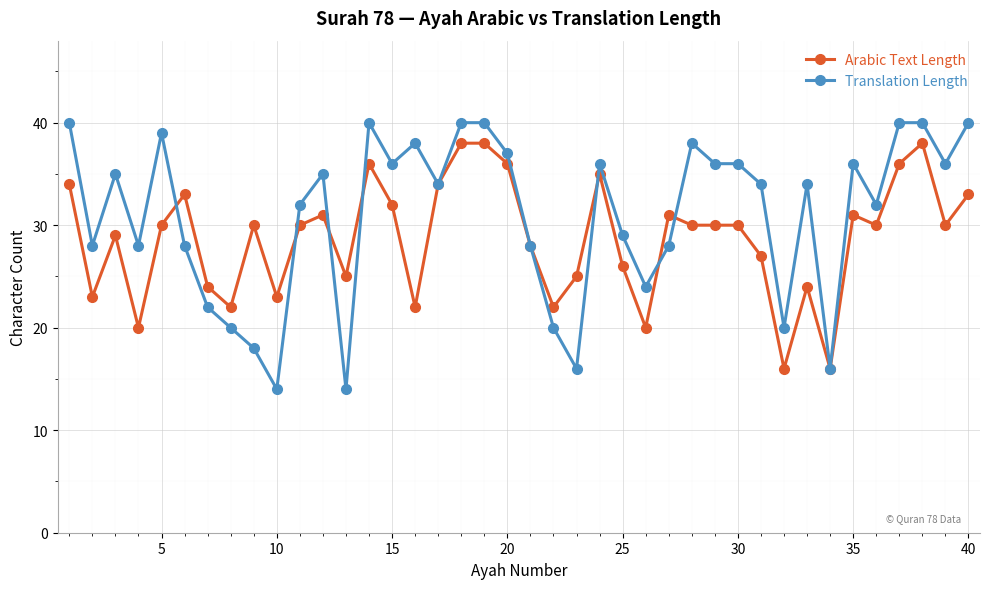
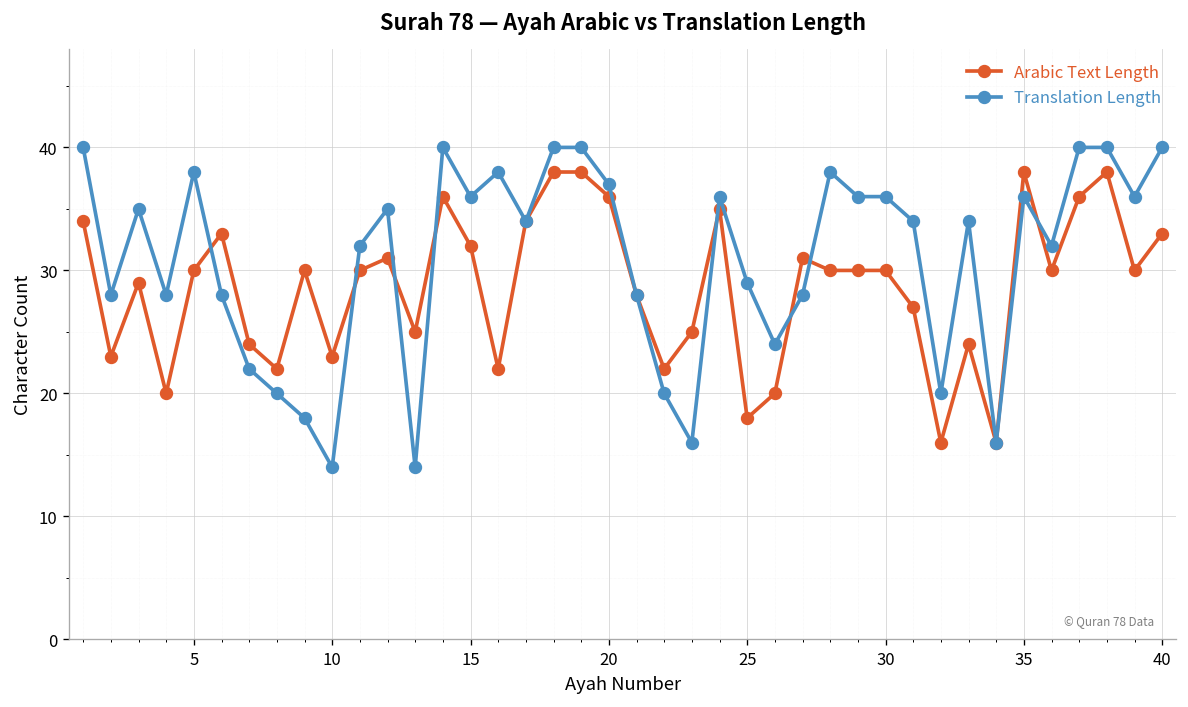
Translation Length, 5: 39 -> 38
Arabic Text Length, 25: 26 -> 18
Arabic Text Length, 35: 31 -> 38
